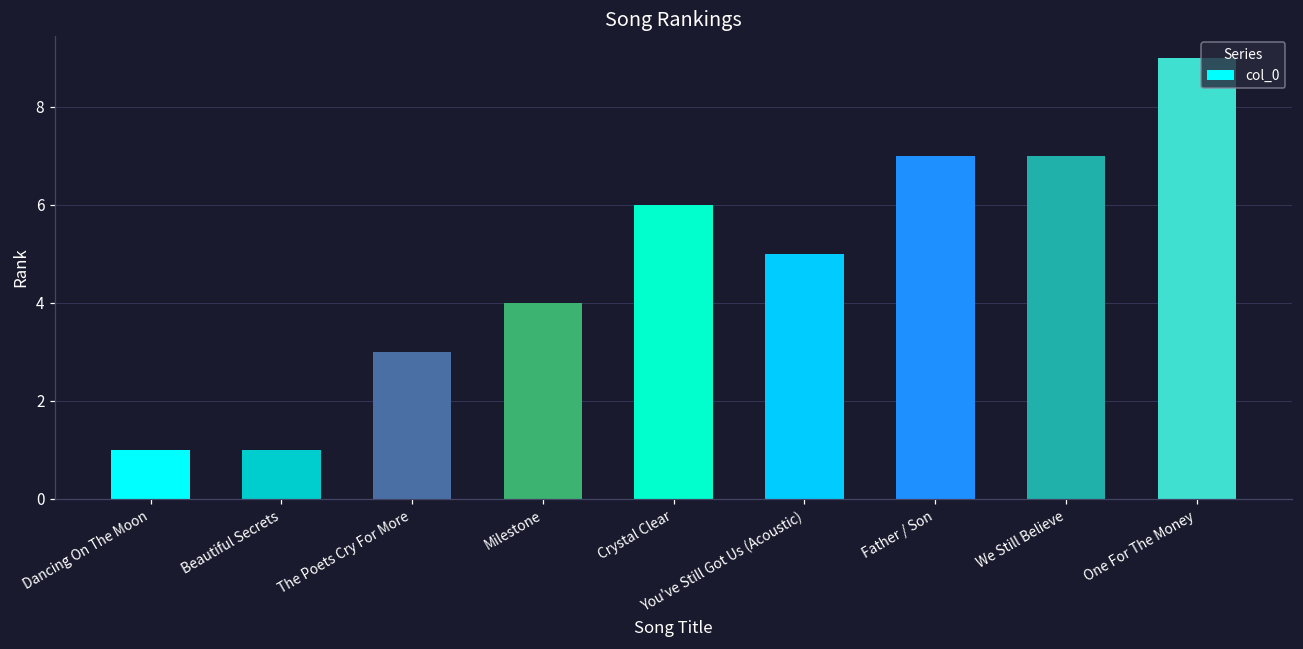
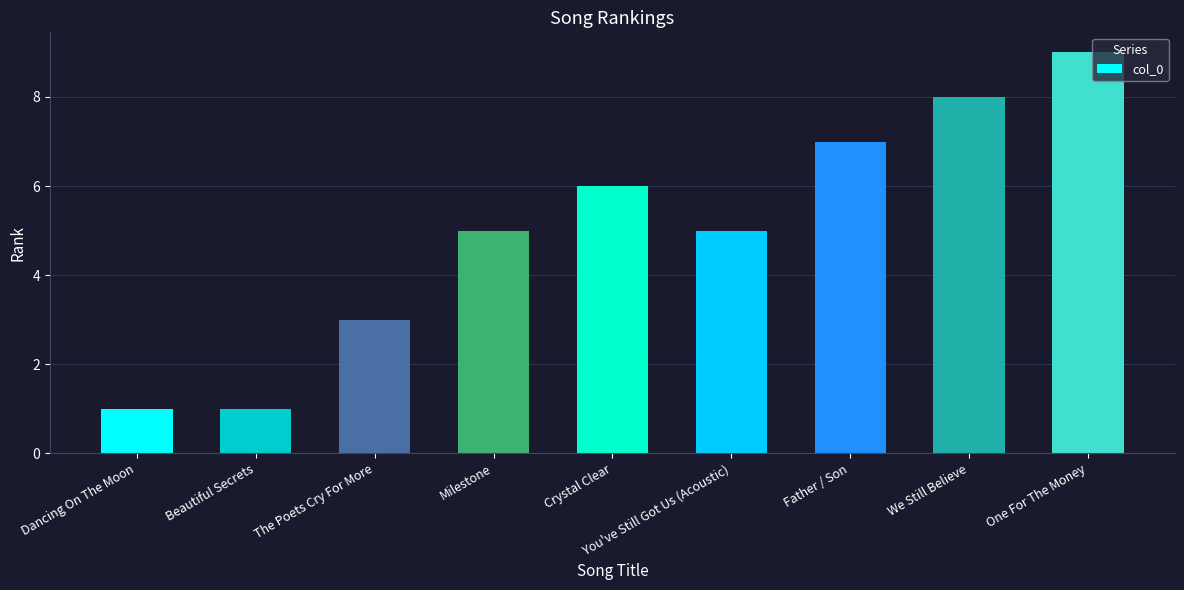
Milestone: 4 -> 5
We Still Believe: 7 -> 8
